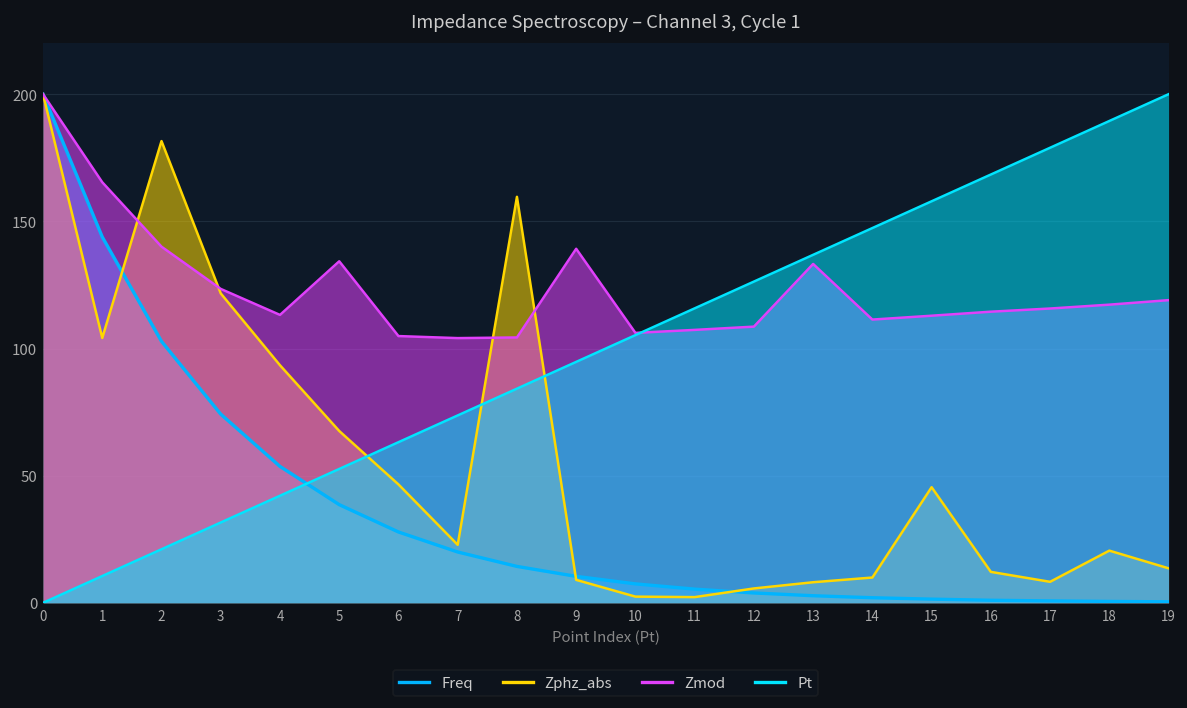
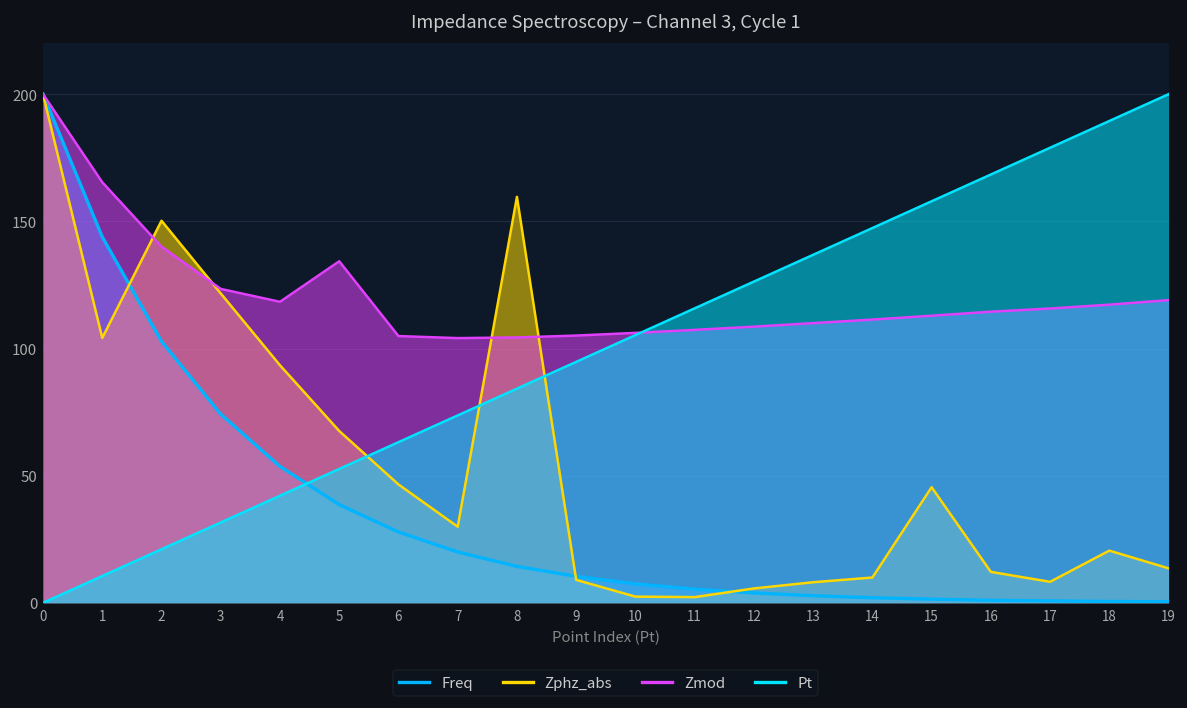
Zphz_abs, 2: 182 -> 150
Zmod, 4: 113 -> 118
Zphz_abs, 7: 23 -> 30
Zmod, 9: 139 -> 105
Zmod, 13: 133 -> 110
